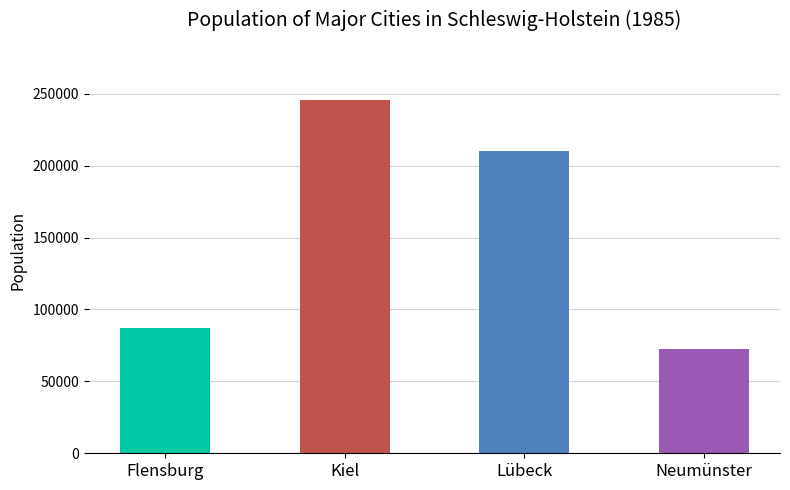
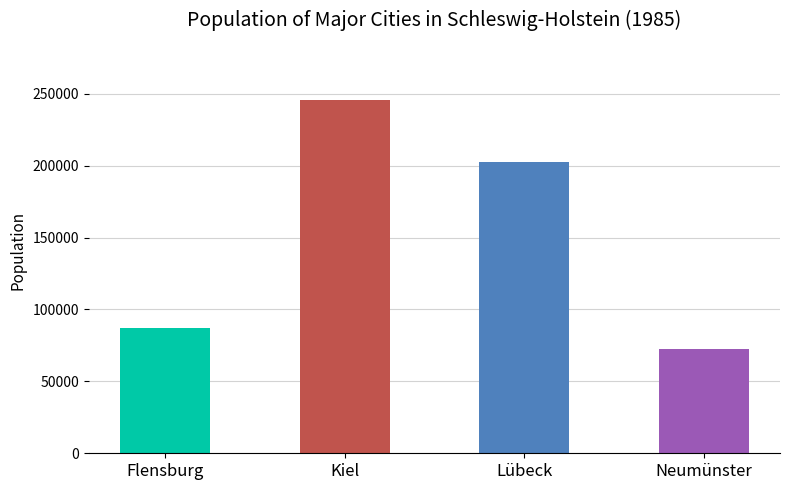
Lübeck: 210000 -> 202000
